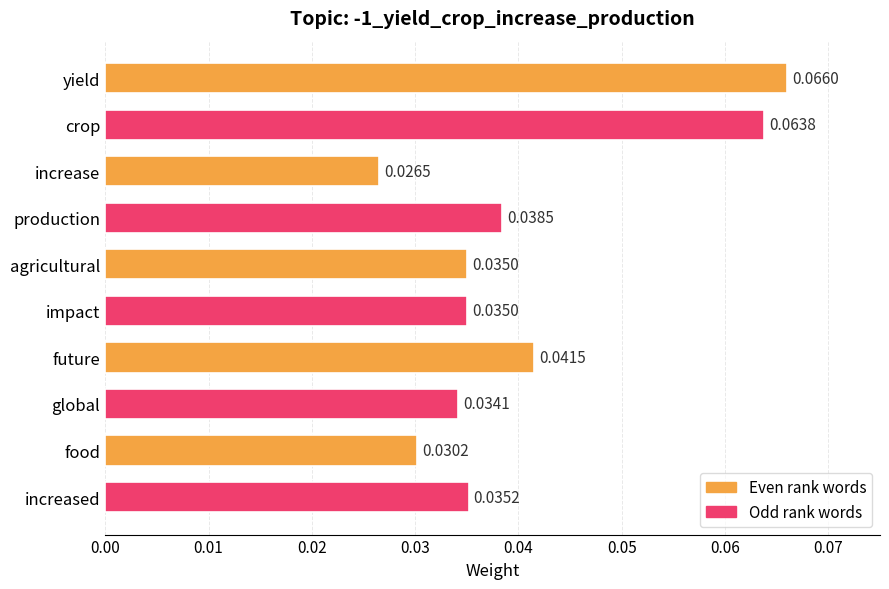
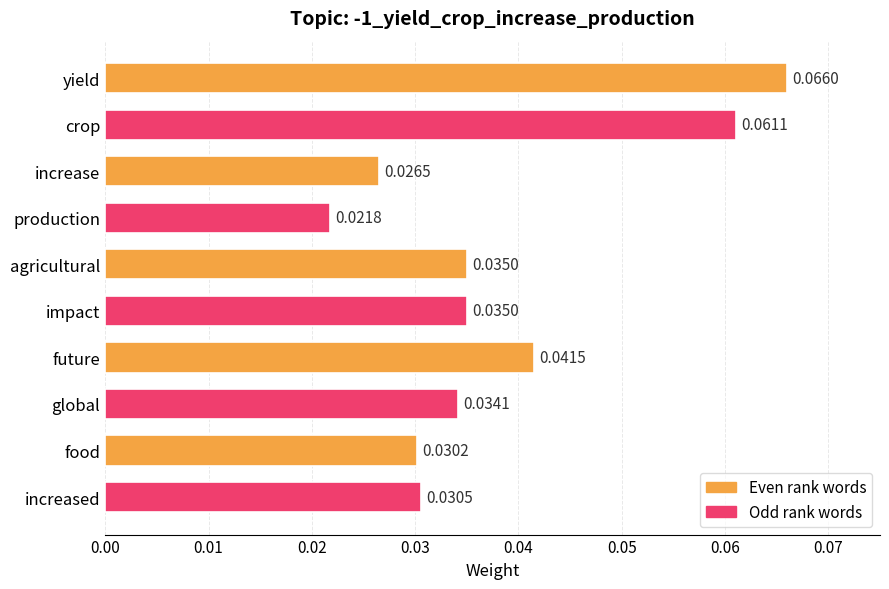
crop: 0.0638 -> 0.0611
production: 0.0385 -> 0.0218
increased: 0.0352 -> 0.0305
